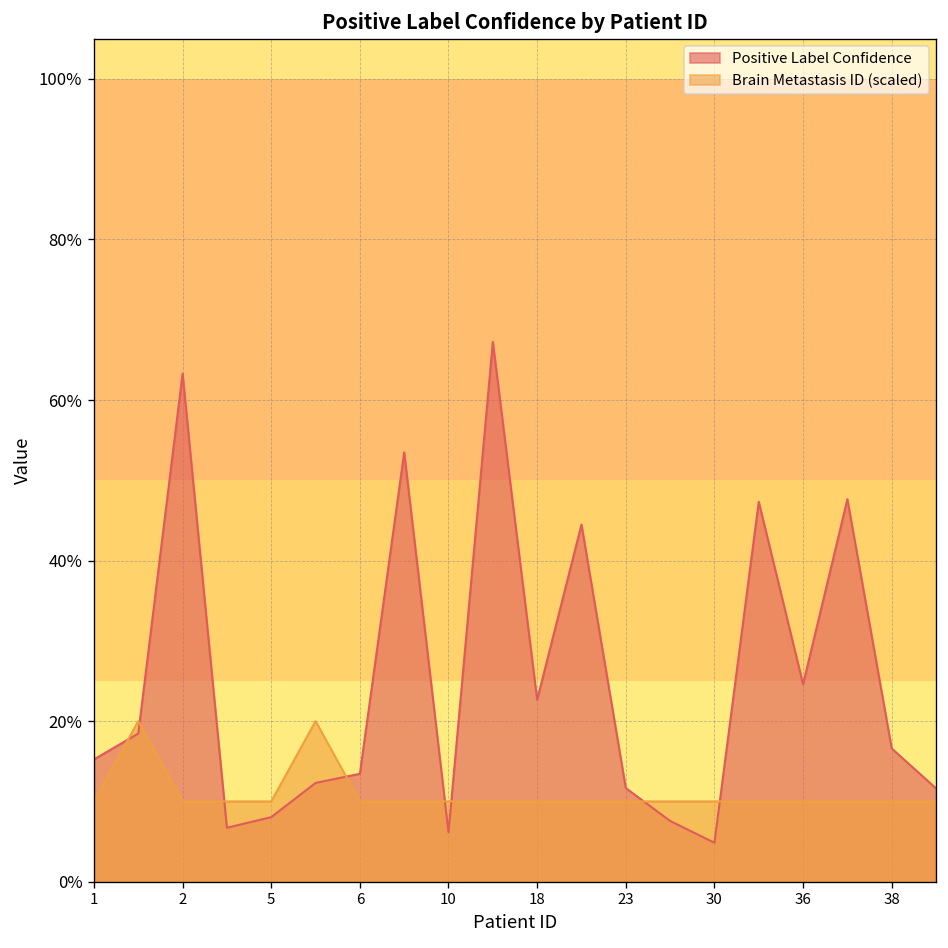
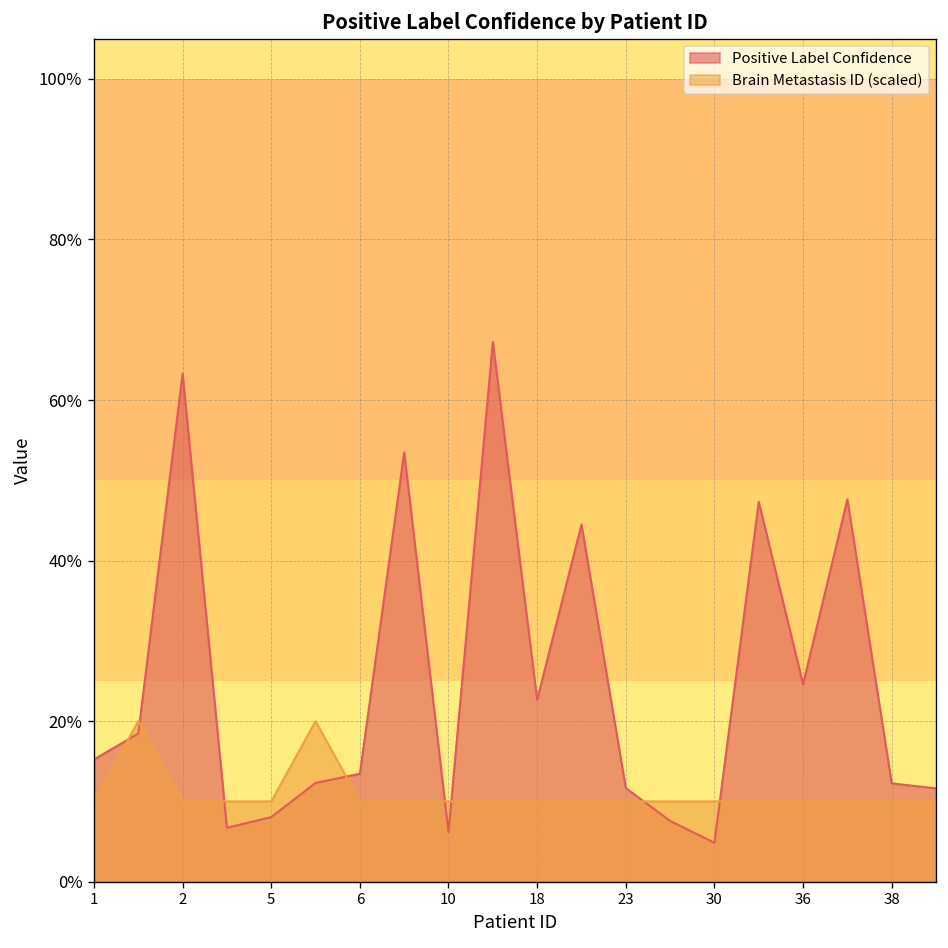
Positive Label Confidence, 38: 17% -> 12%
